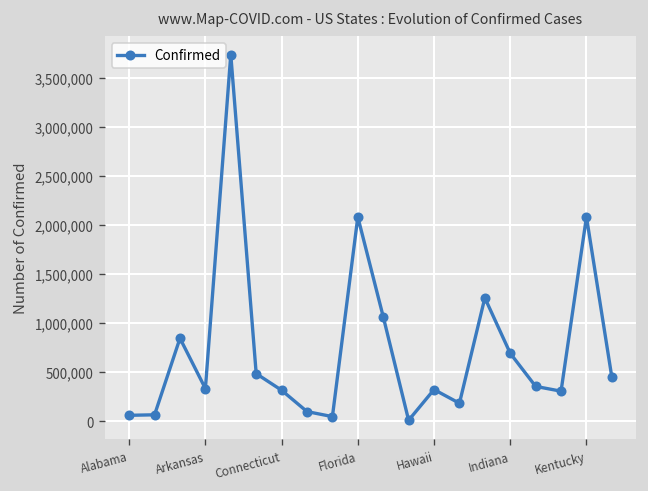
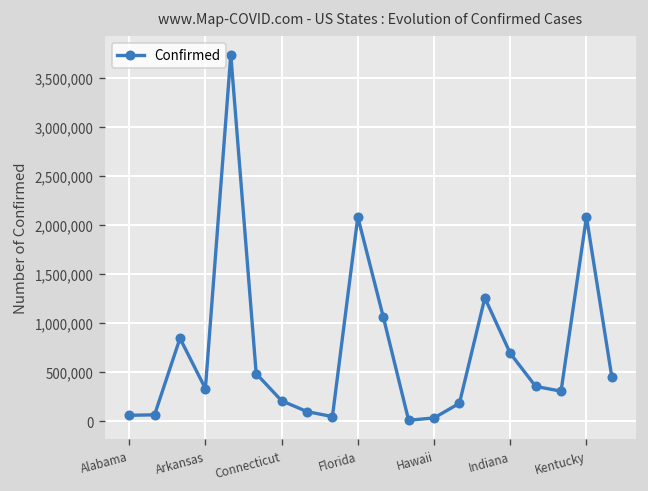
Connecticut: 300,000 -> 200,000
Hawaii: 300,000 -> 0
